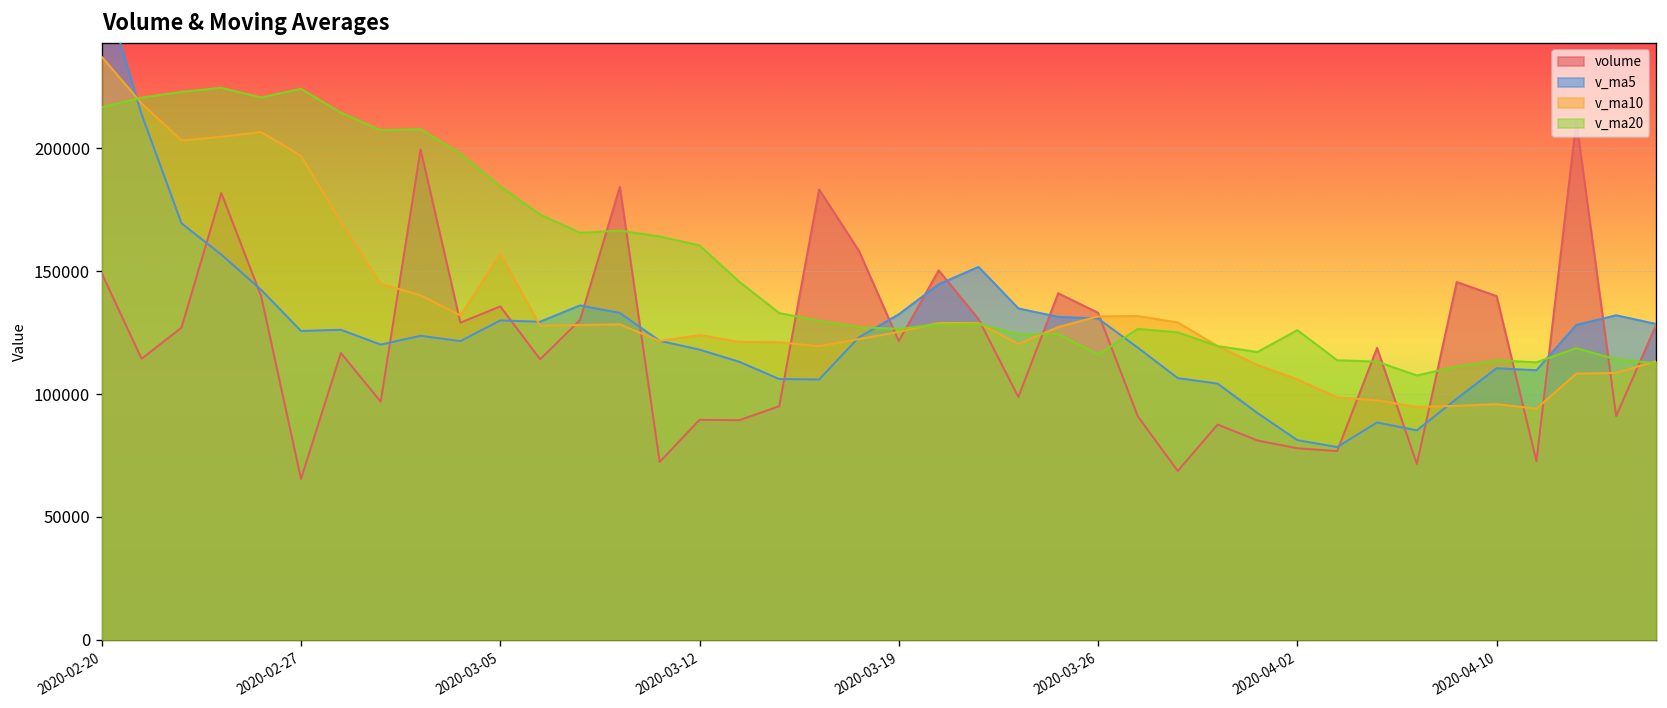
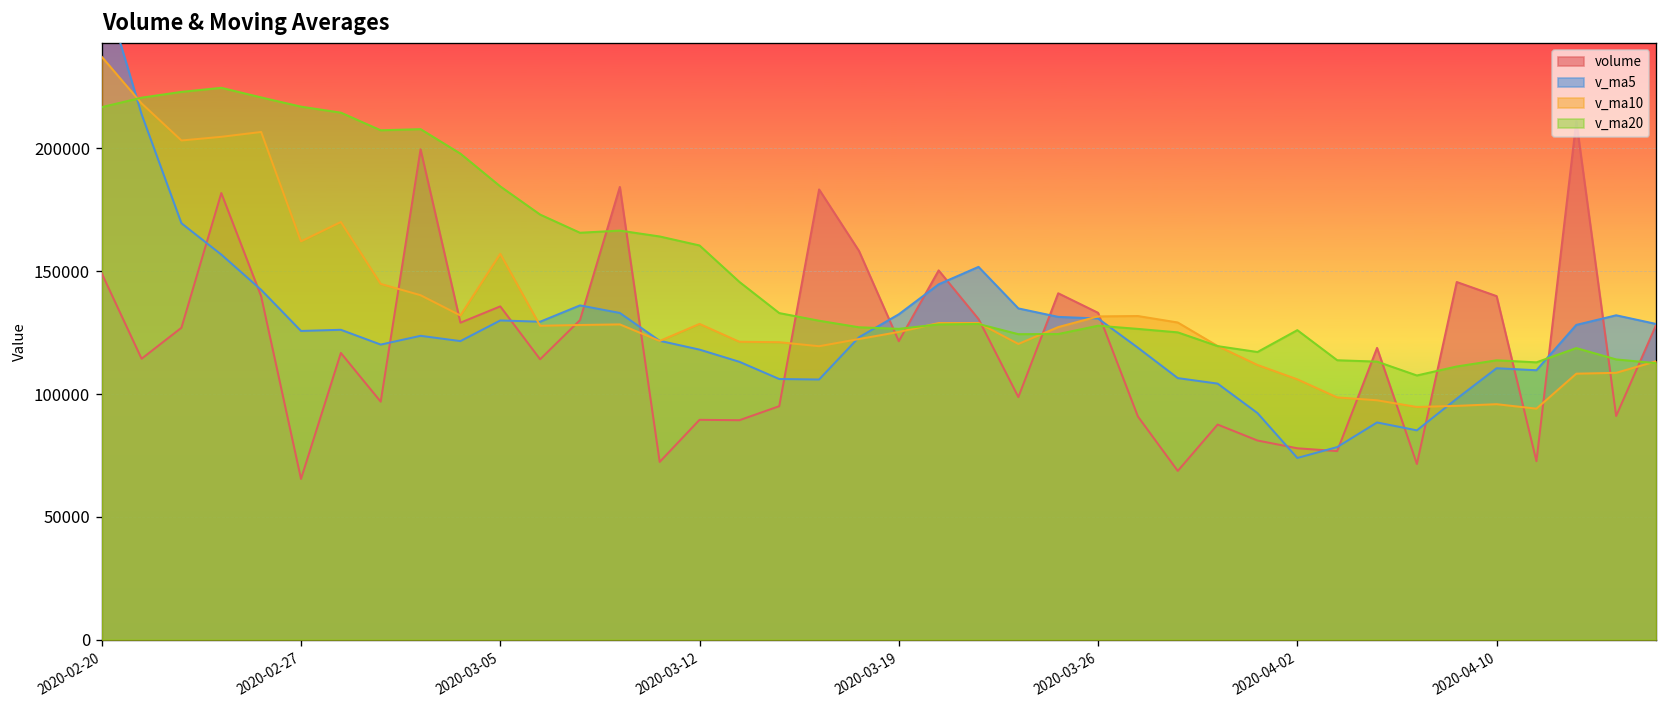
v_ma10, 2020-02-27: 197000 -> 162000
v_ma20, 2020-02-27: 224000 -> 217000
v_ma10, 2020-03-12: 124000 -> 129000
v_ma20, 2020-03-26: 116000 -> 128000
v_ma5, 2020-04-02: 81000 -> 74000
